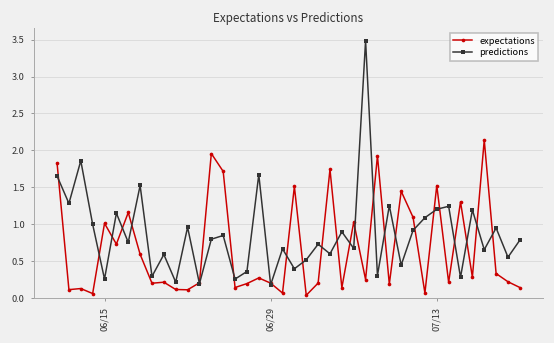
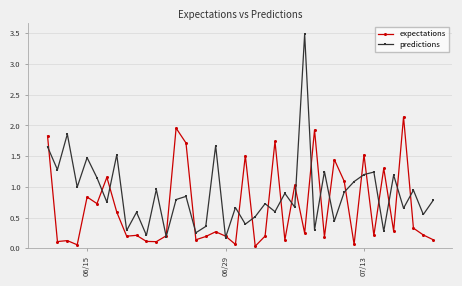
expectations, 06/15: 1.0 -> 0.8
predictions, 06/15: 0.3 -> 1.5
